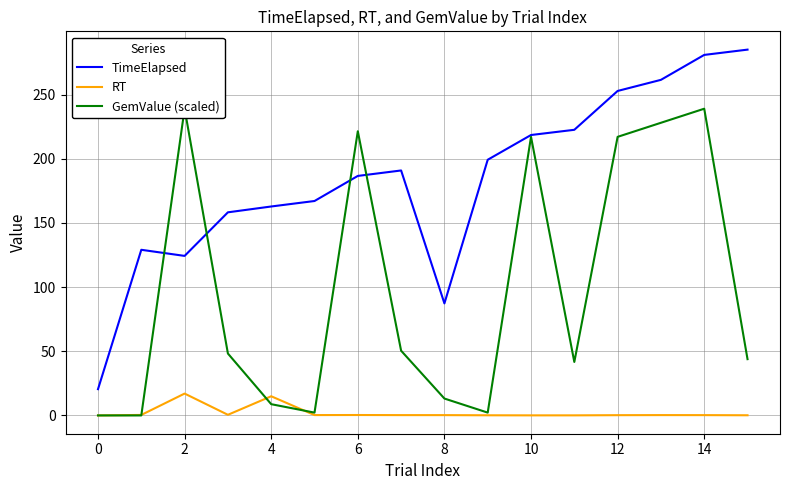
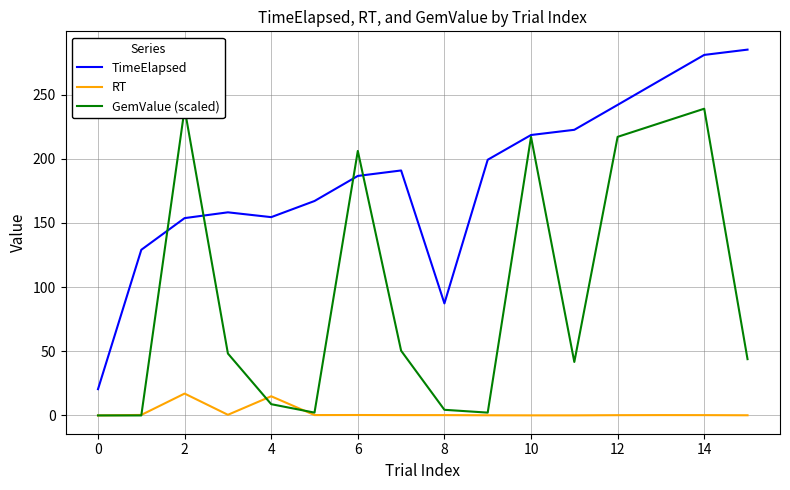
TimeElapsed, 2: 124 -> 154
TimeElapsed, 4: 163 -> 155
GemValue (scaled), 6: 221 -> 206
GemValue (scaled), 8: 13 -> 4
TimeElapsed, 12: 253 -> 242
